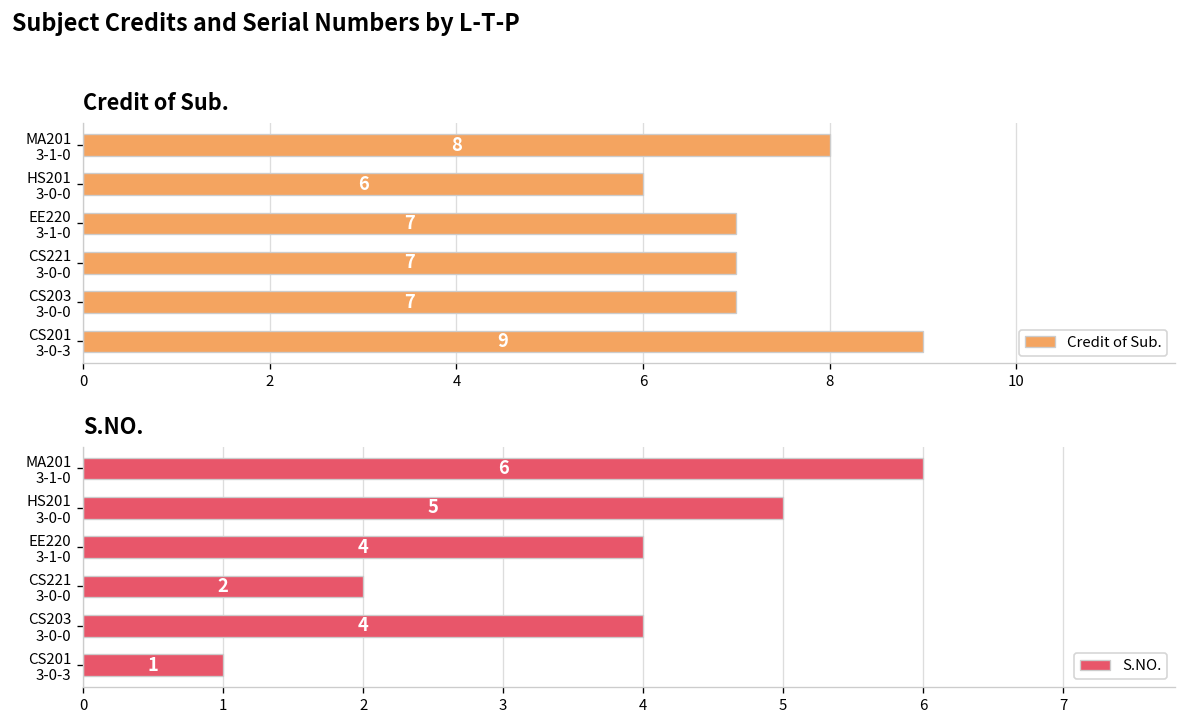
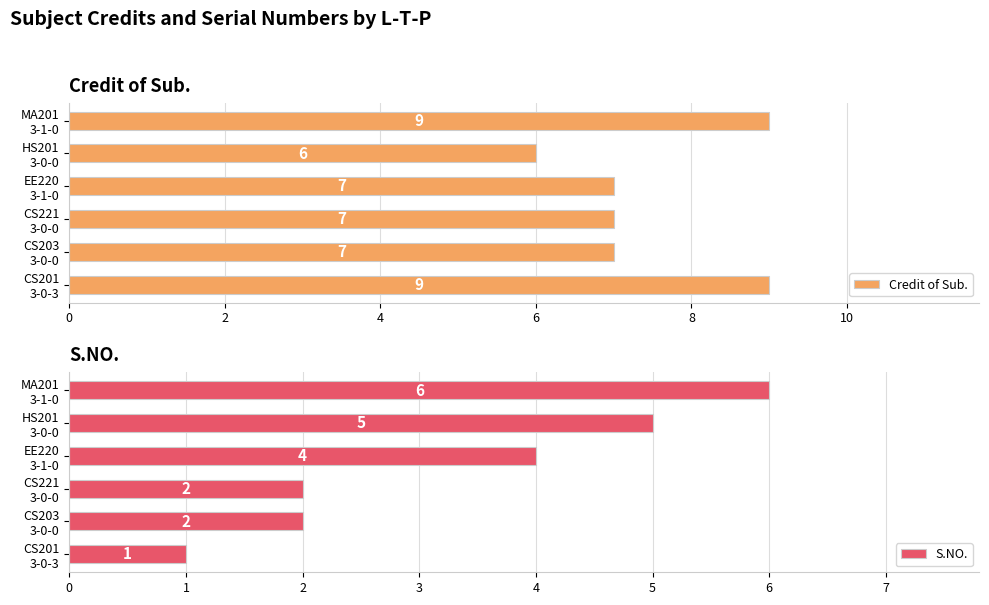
Credit of Sub., MA201 3-1-0: 8 -> 9
S.NO., CS203 3-0-0: 4 -> 2
